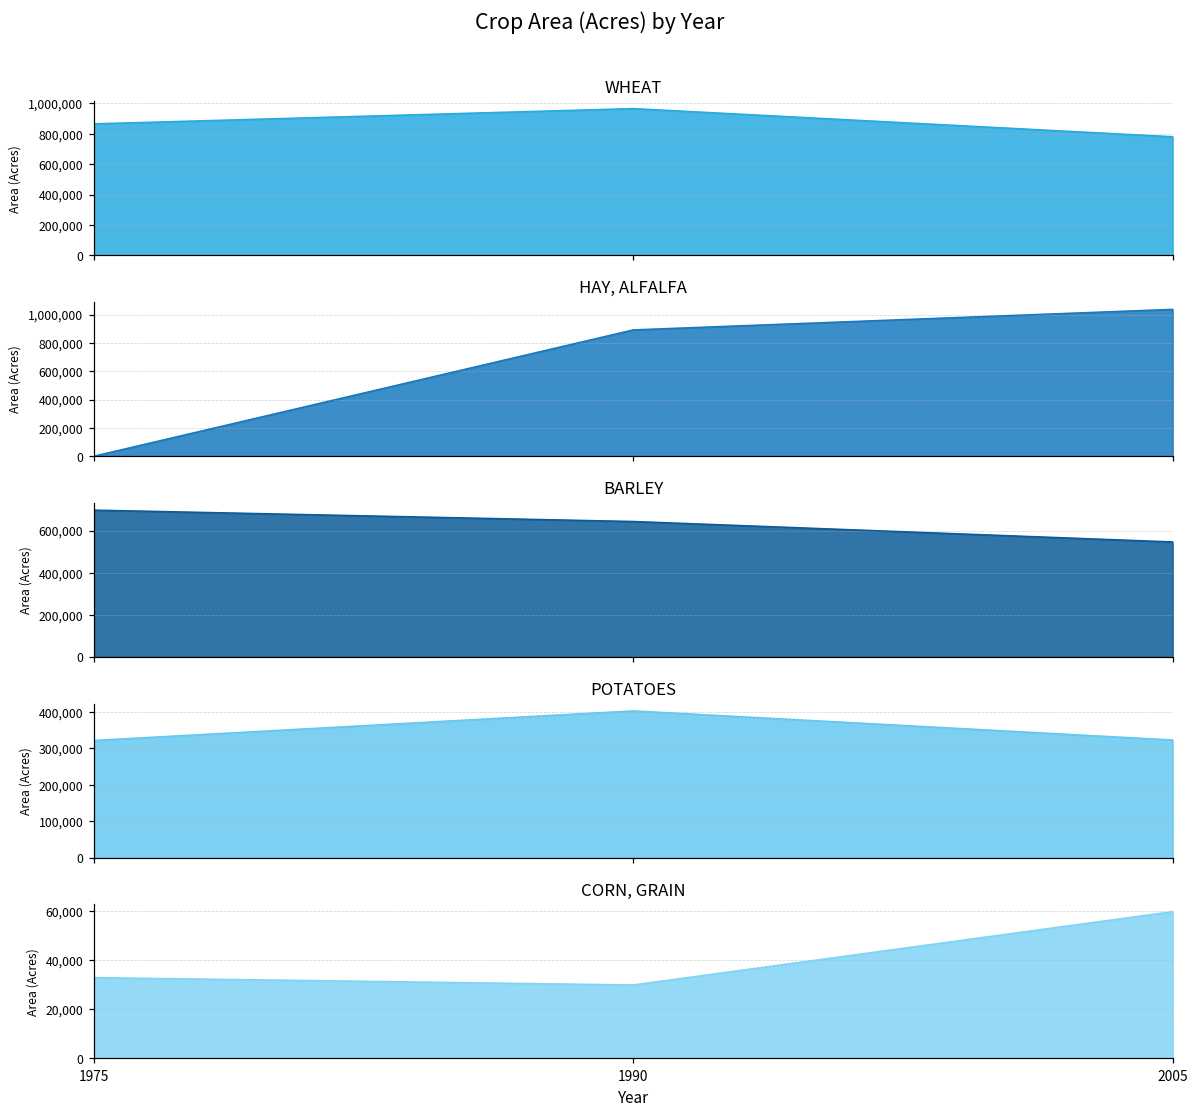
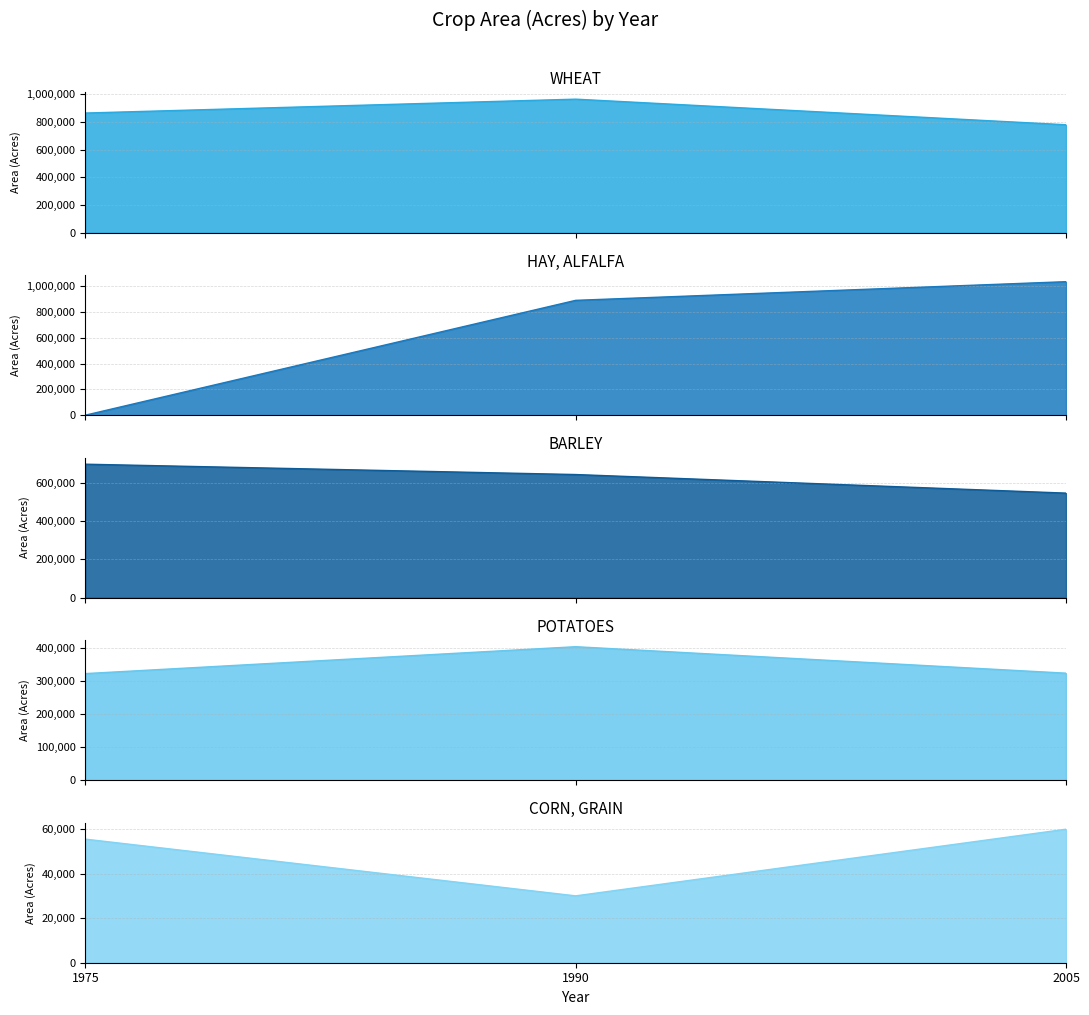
CORN, GRAIN, 1975: 33,000 -> 55,000
